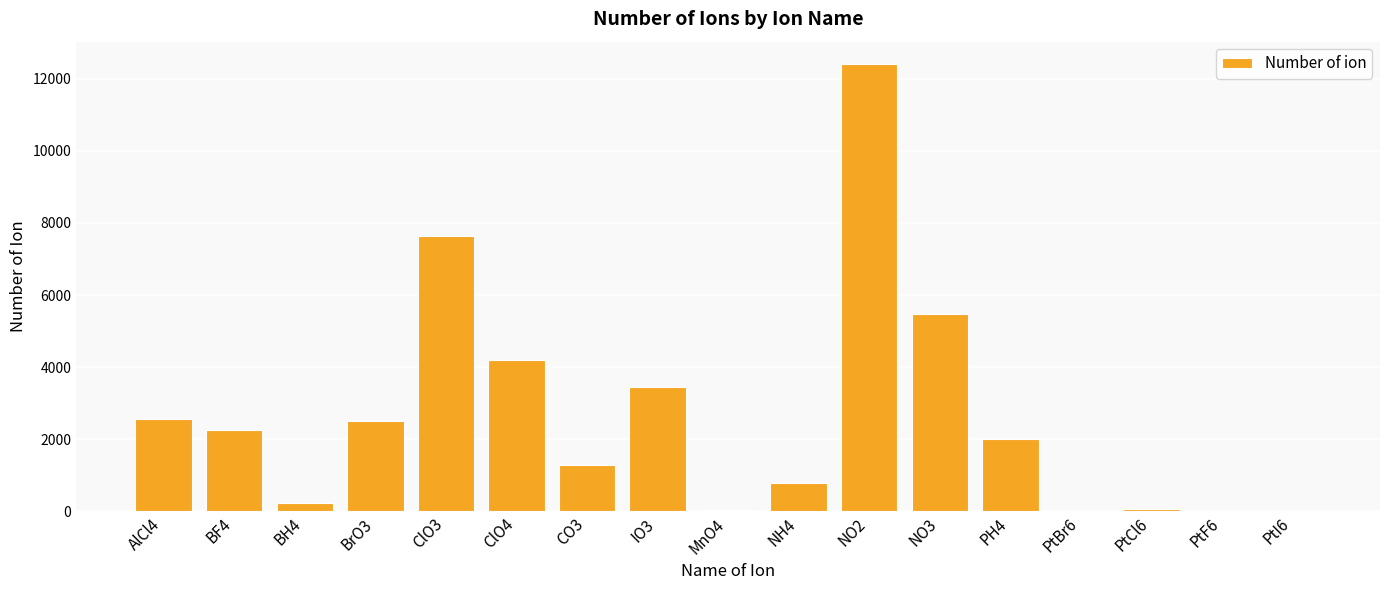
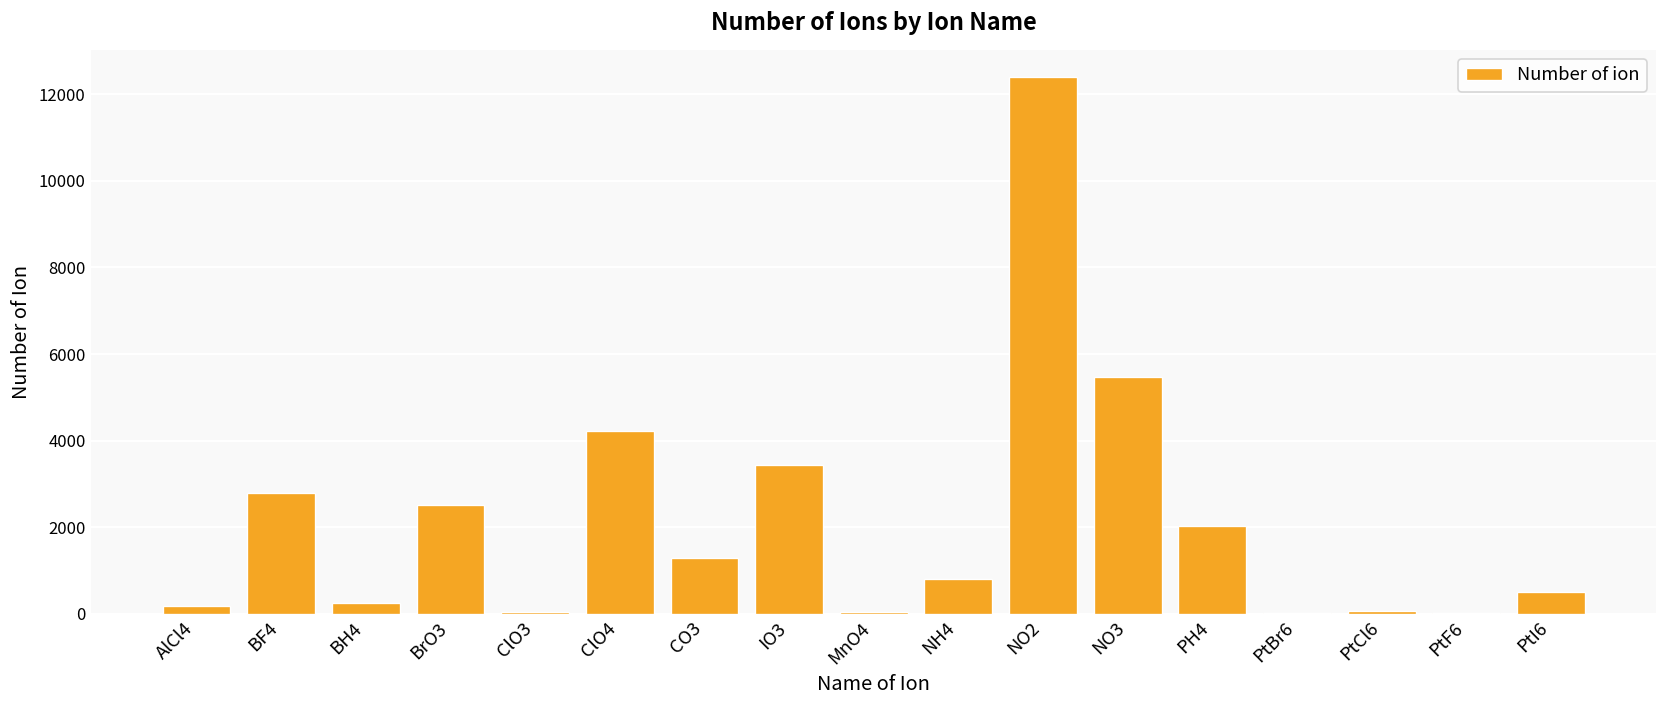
AlCl4: 2600 -> 200
BF4: 2300 -> 2800
ClO3: 7600 -> 0
PtI6: 0 -> 500
